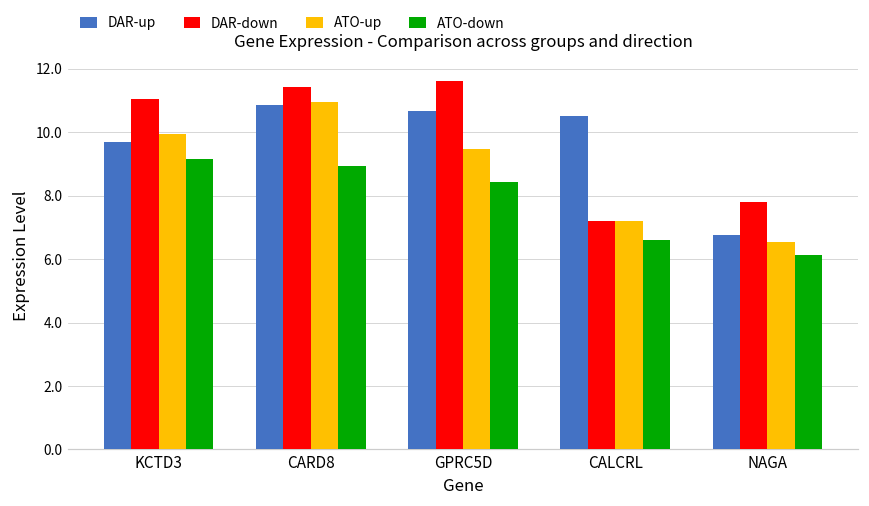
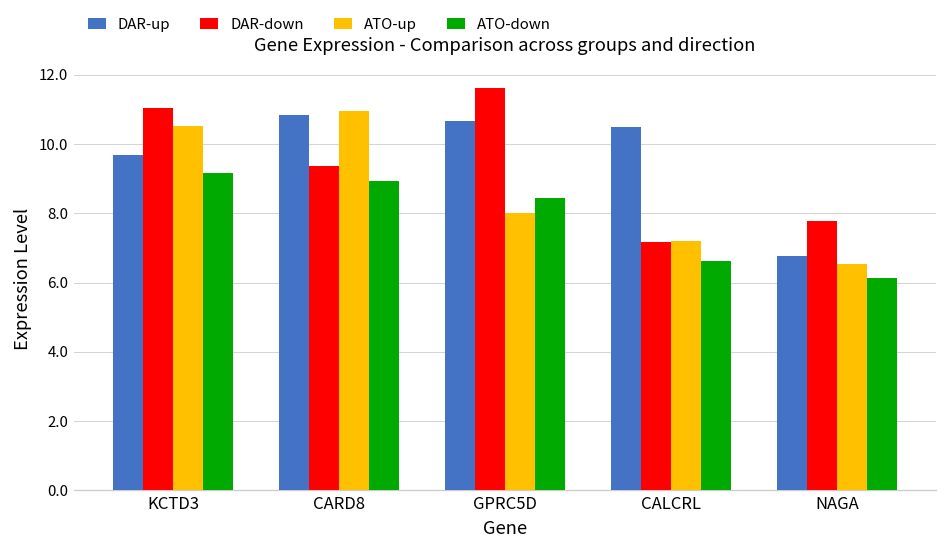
ATO-up, KCTD3: 9.9 -> 10.5
DAR-down, CARD8: 11.4 -> 9.4
ATO-up, GPRC5D: 9.5 -> 8.0
